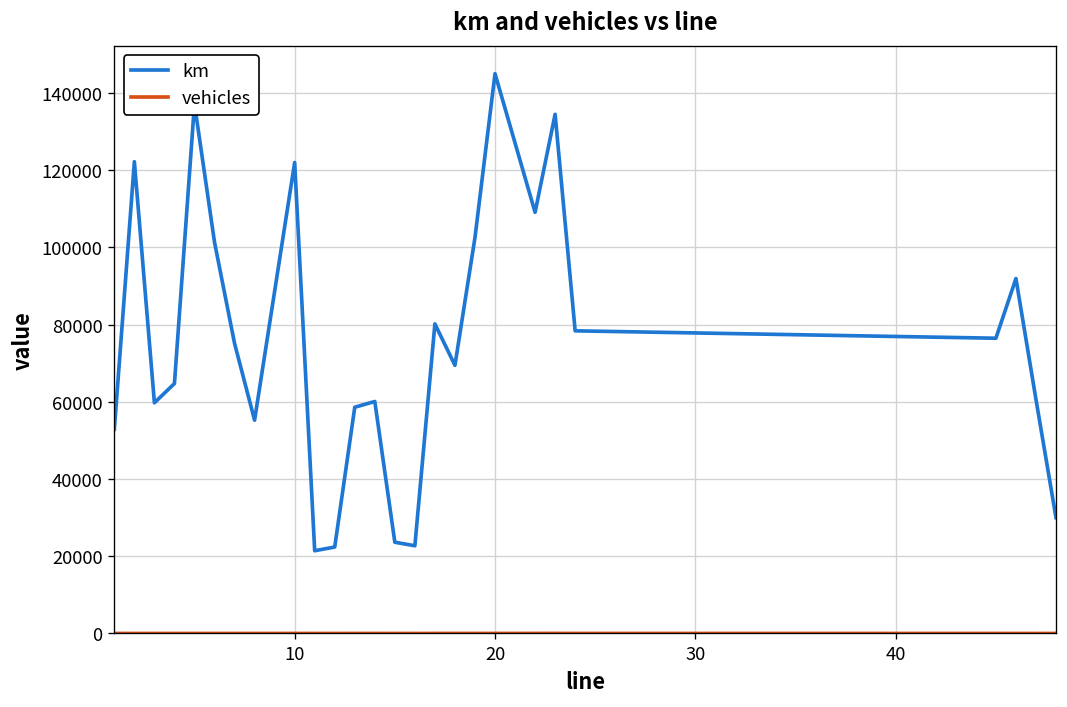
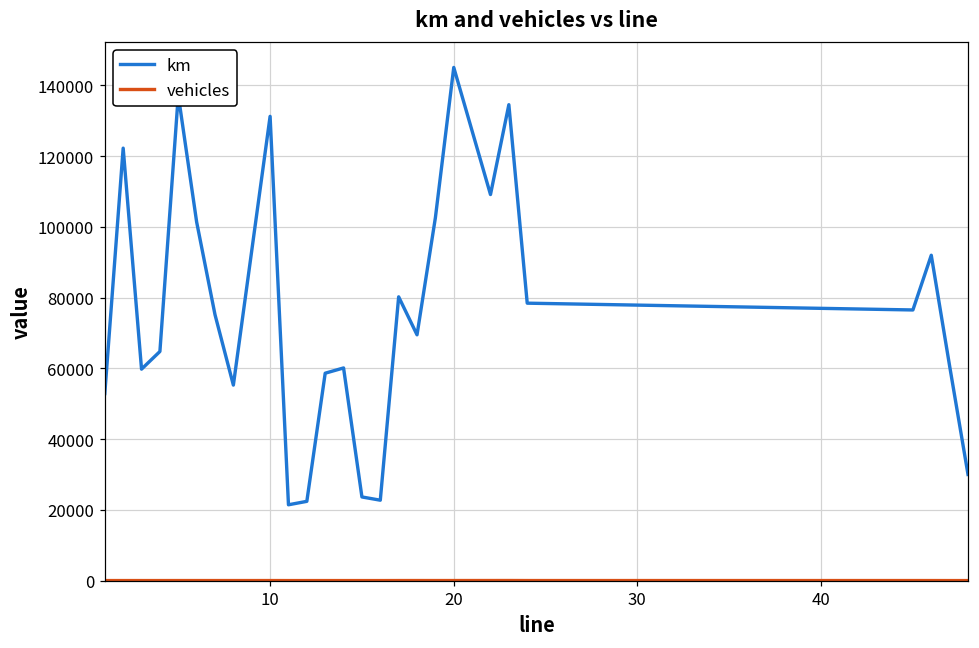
km, 10: 122000 -> 131000
